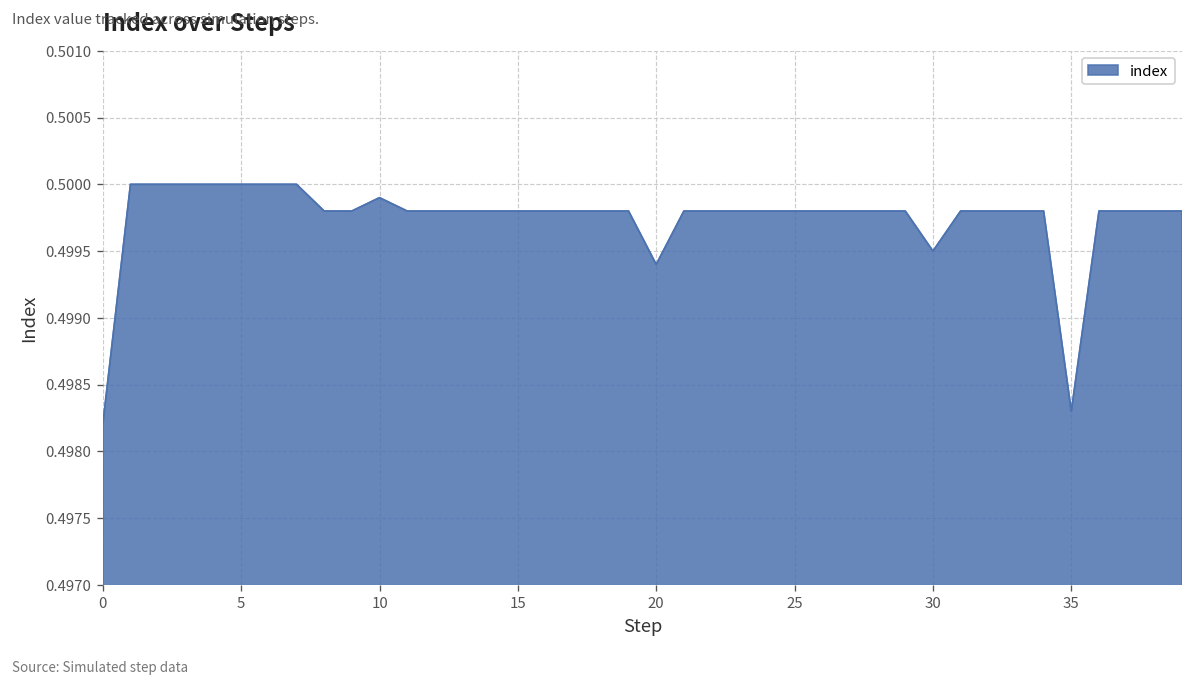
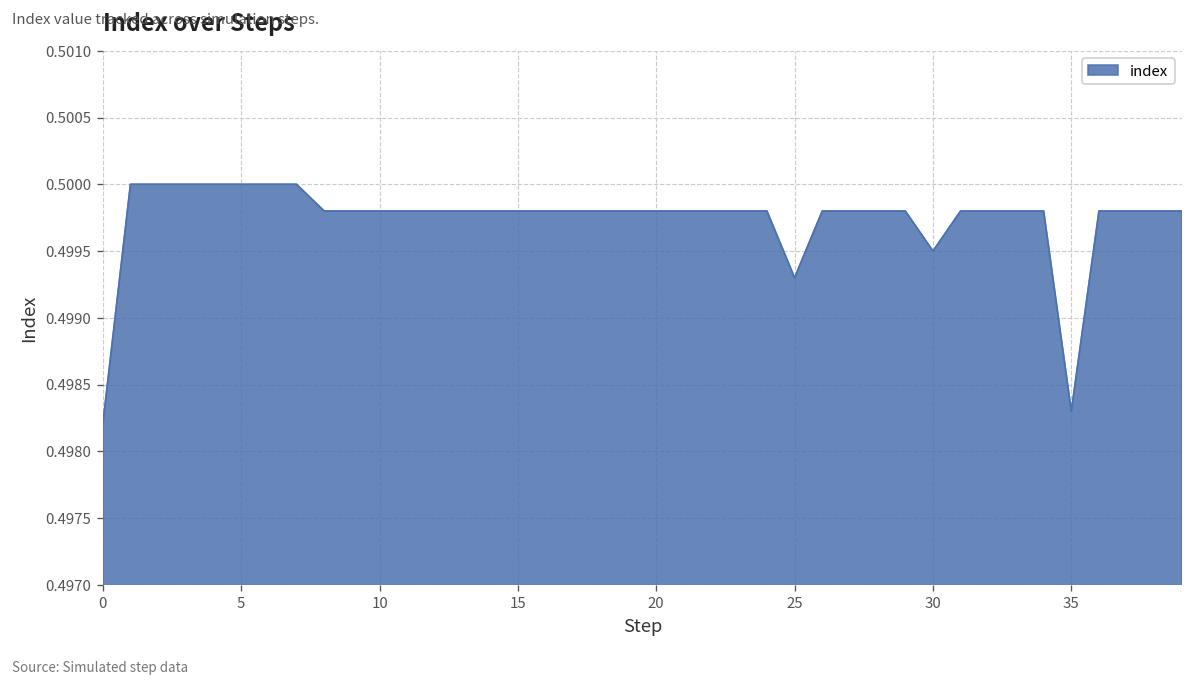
10: 0.4999 -> 0.4998
20: 0.4994 -> 0.4998
25: 0.4998 -> 0.4993
